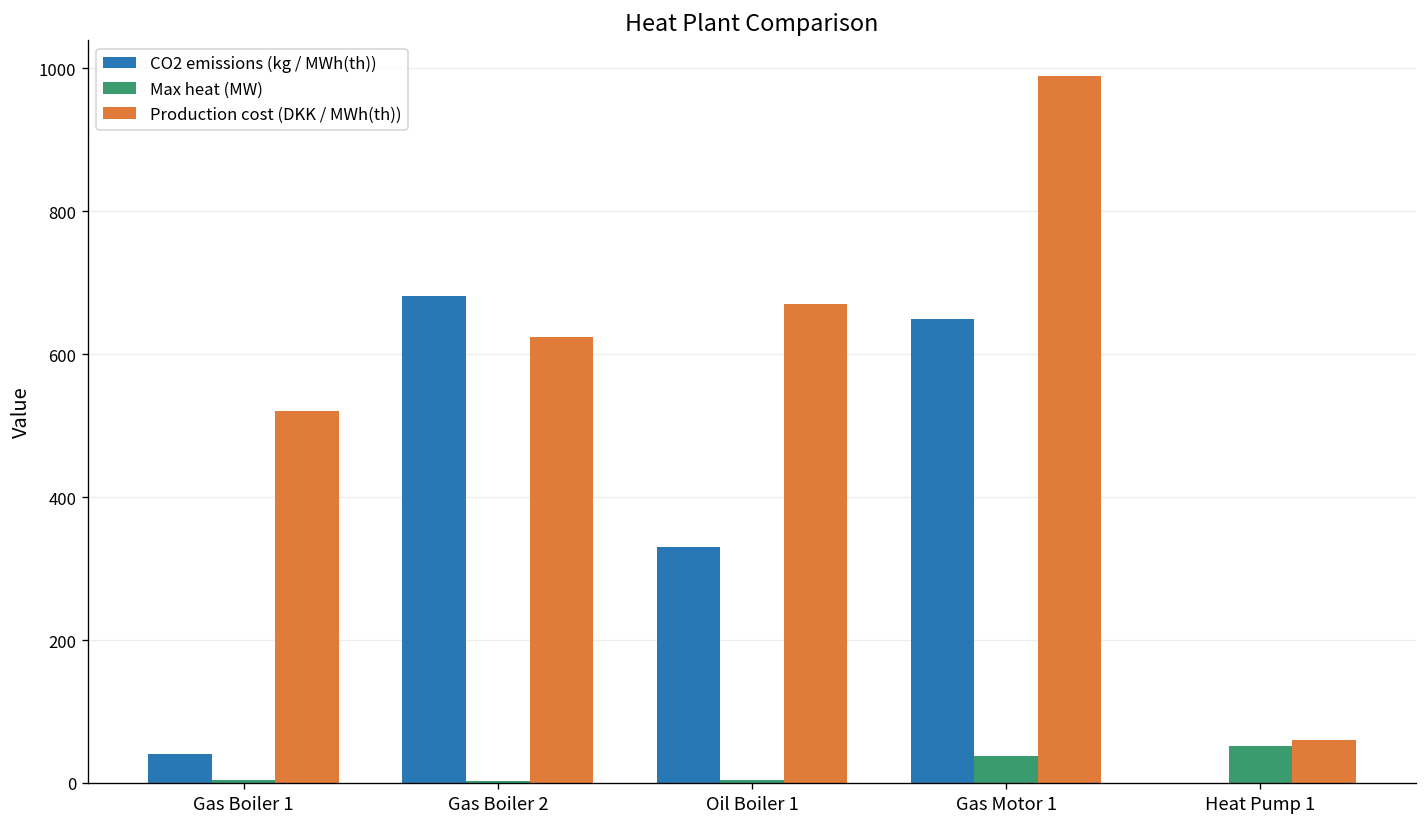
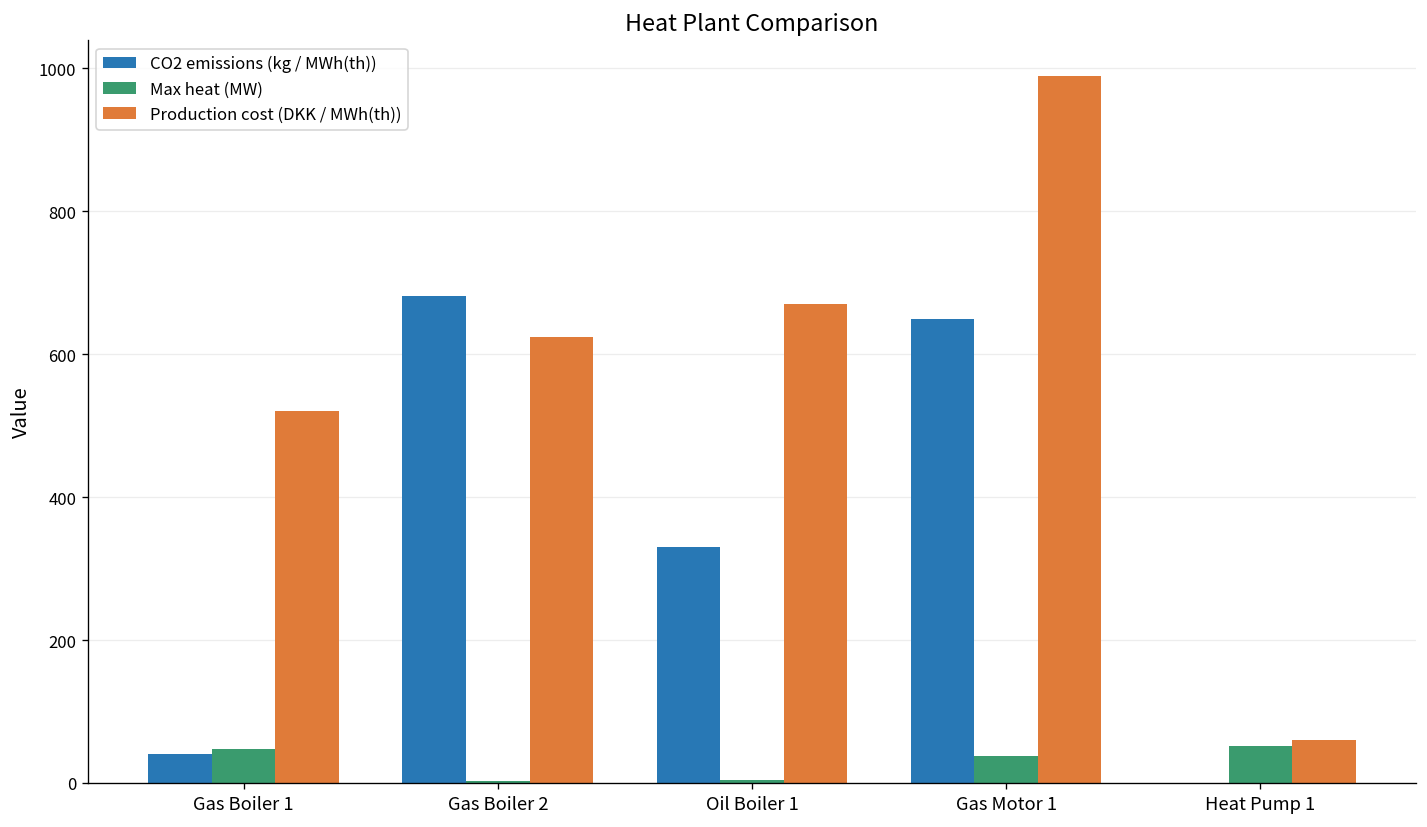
Max heat (MW), Gas Boiler 1: 0 -> 50
